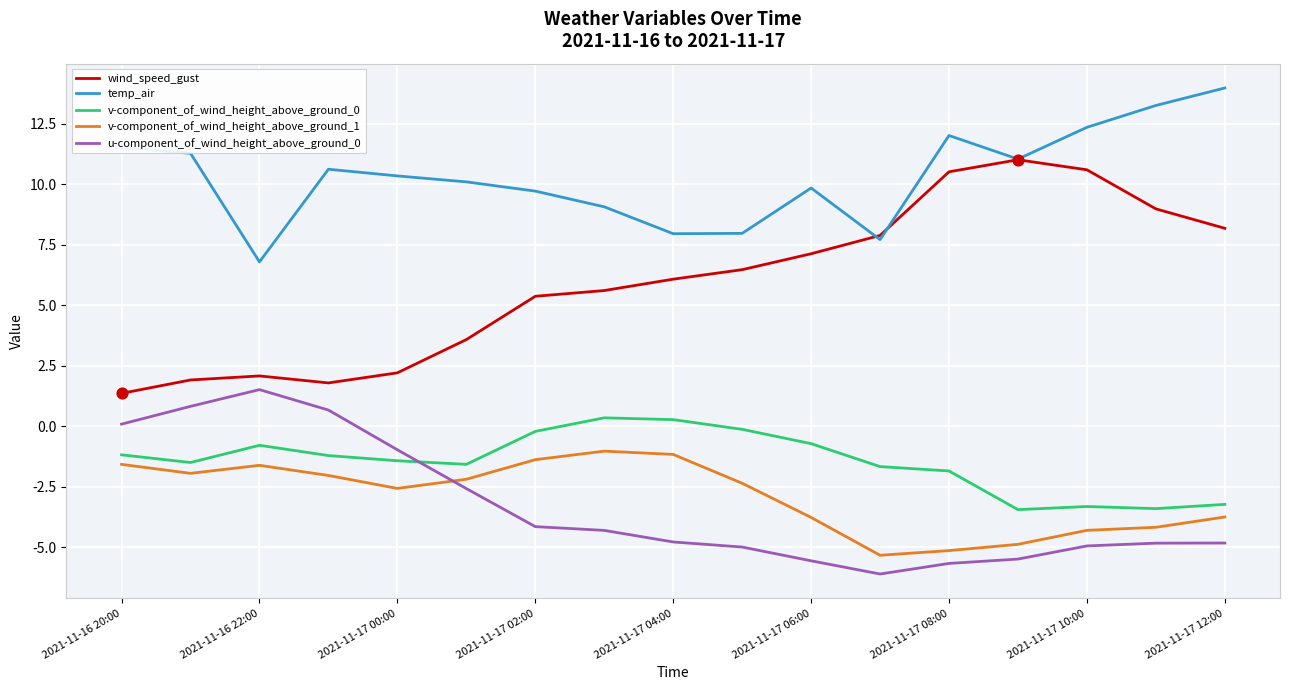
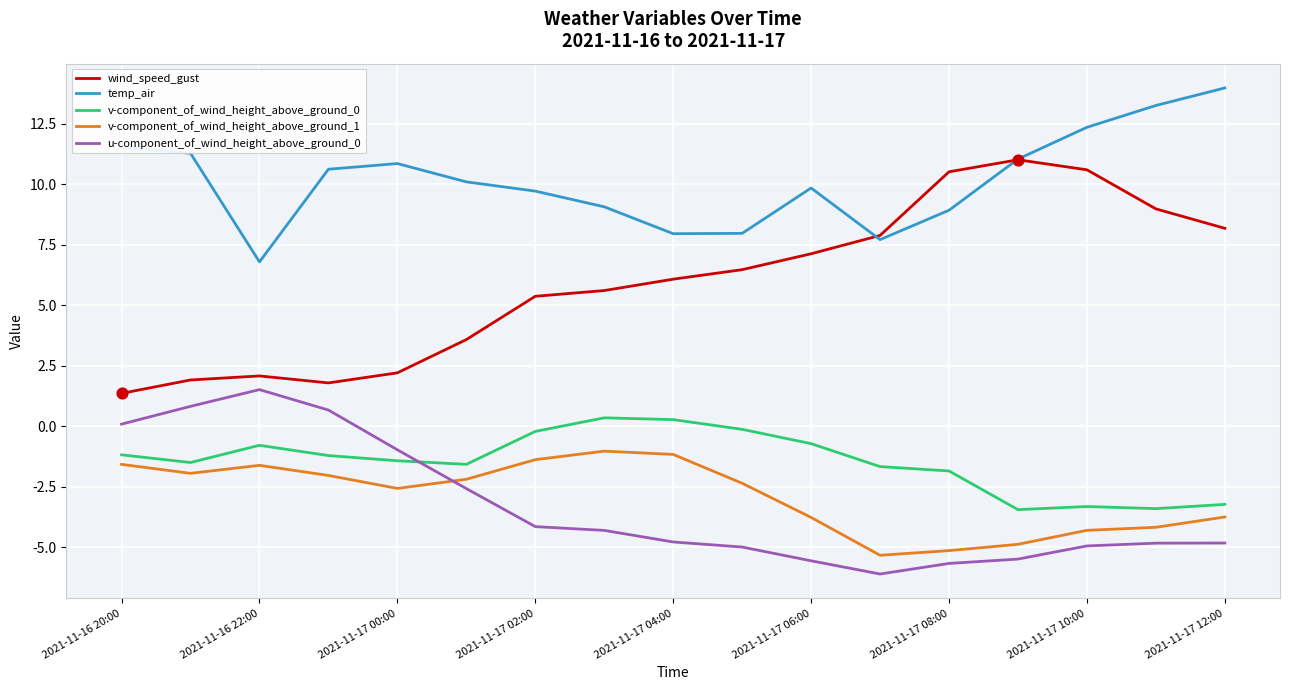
temp_air, 2021-11-17 00:00: 10.3 -> 10.9
temp_air, 2021-11-17 08:00: 12.0 -> 8.9
